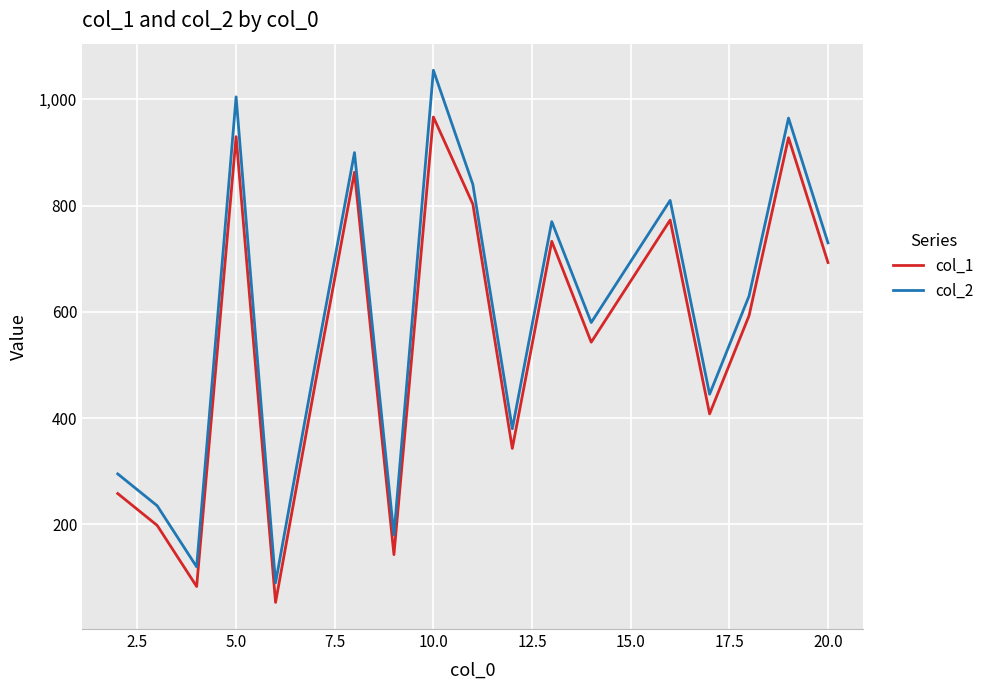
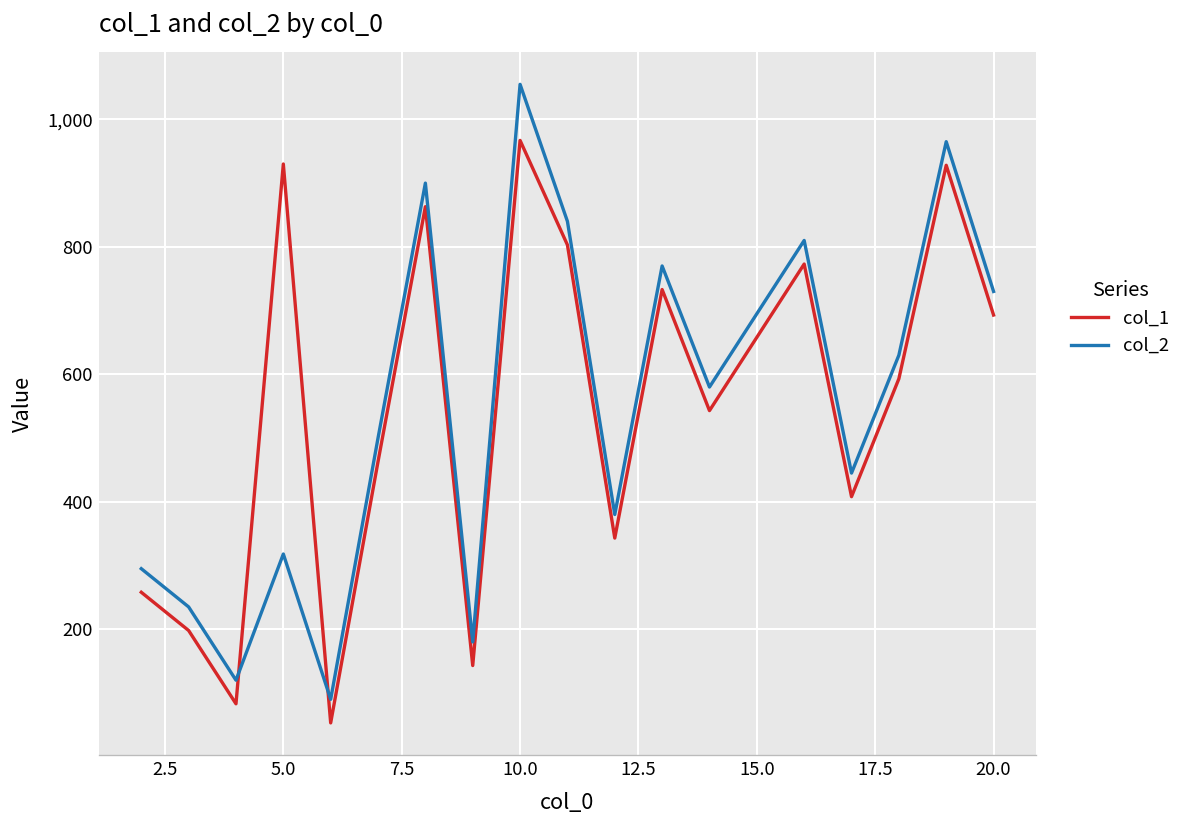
col_2, 5.0: 1,010 -> 320
